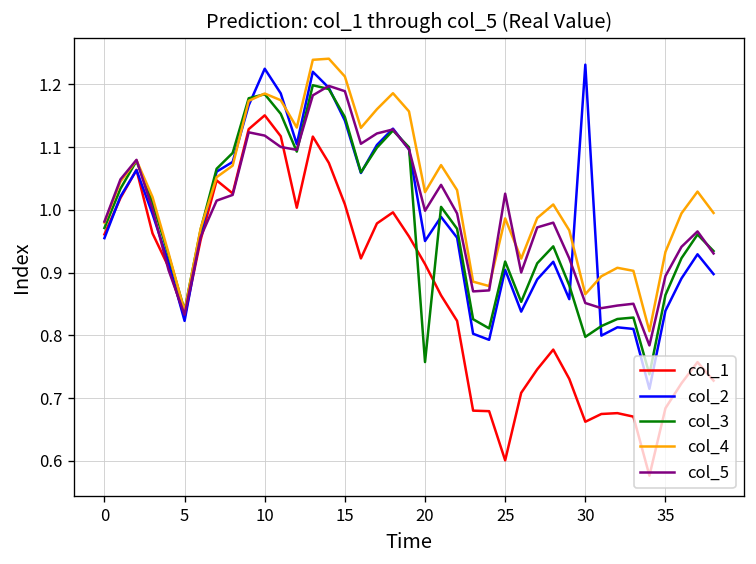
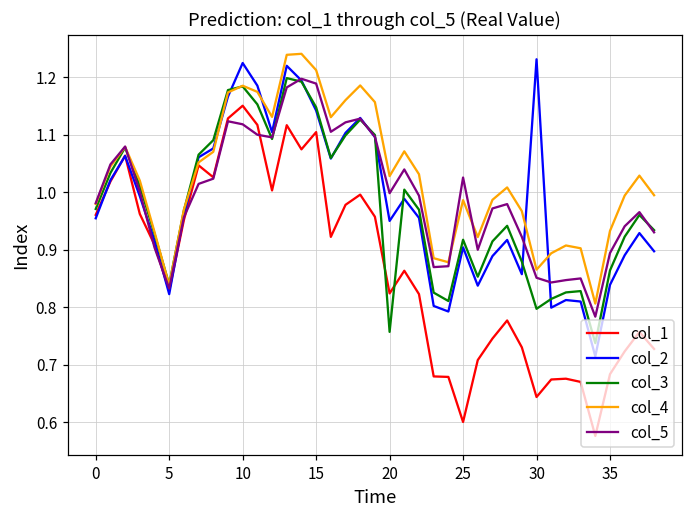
col_1, 15: 1.01 -> 1.10
col_1, 20: 0.91 -> 0.82
col_1, 30: 0.66 -> 0.64
